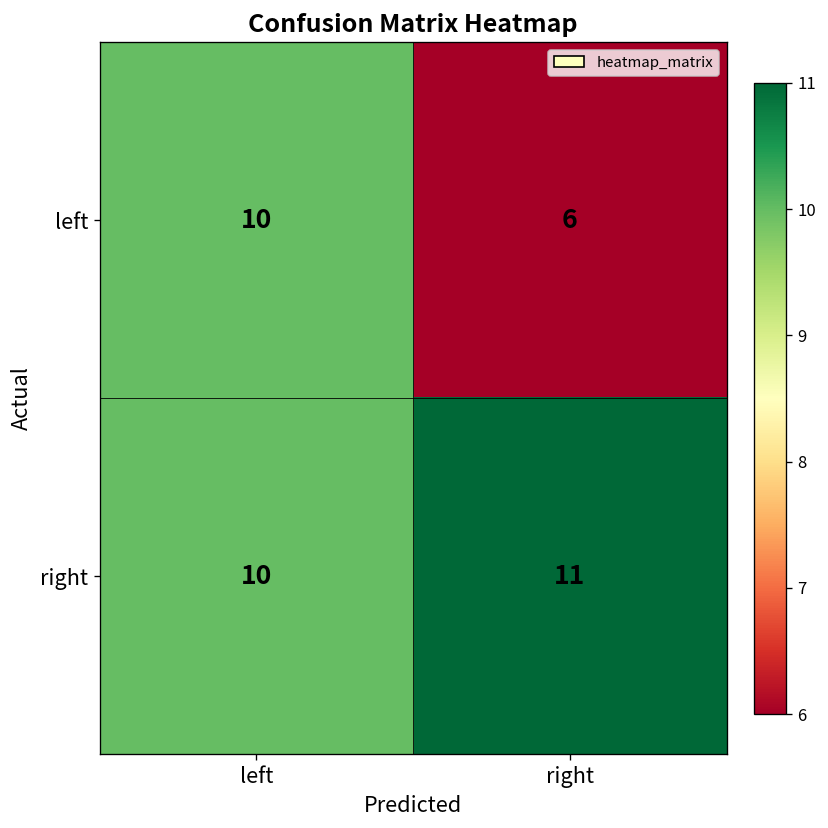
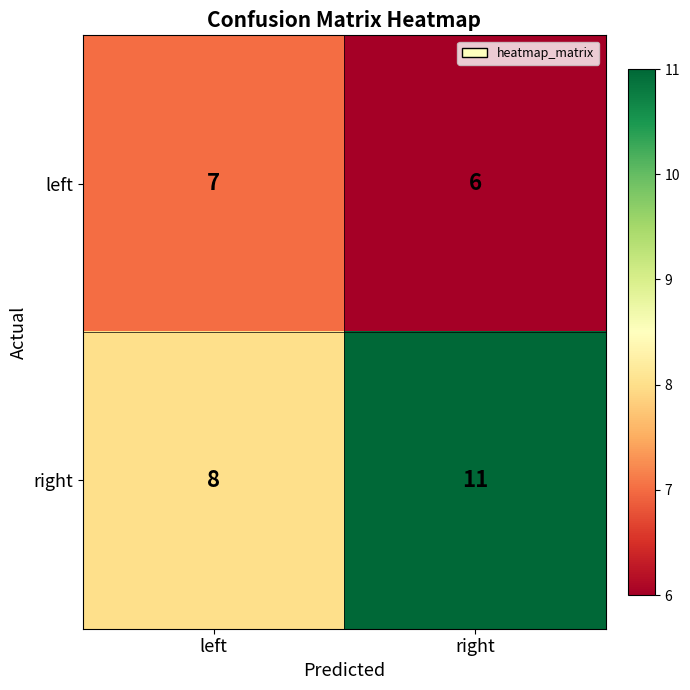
left, left: 10 -> 7
right, left: 10 -> 8
